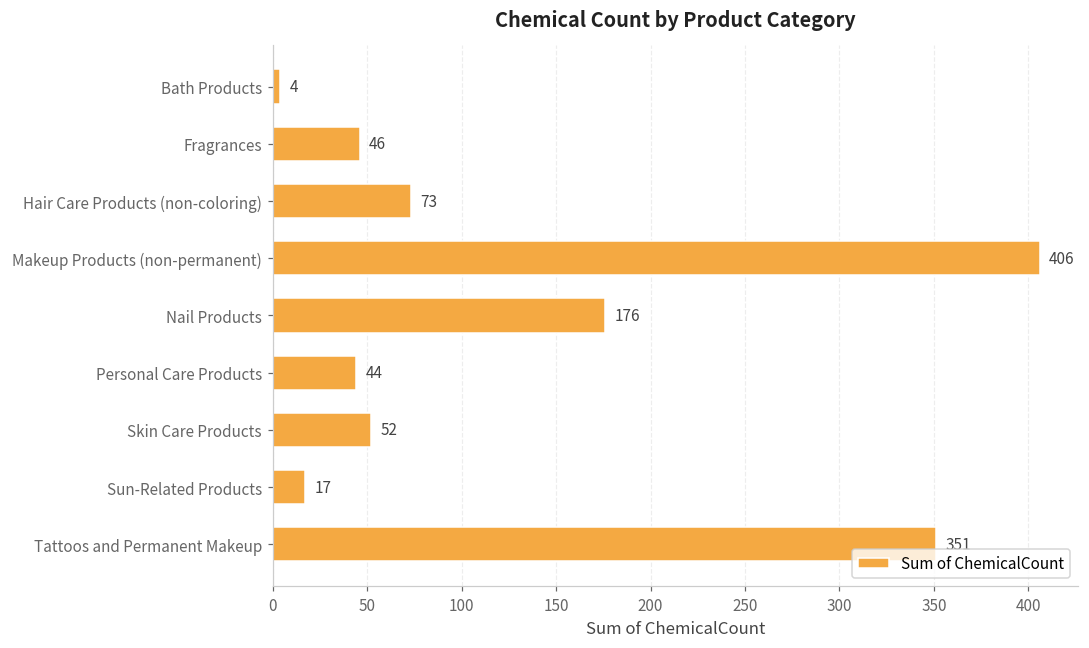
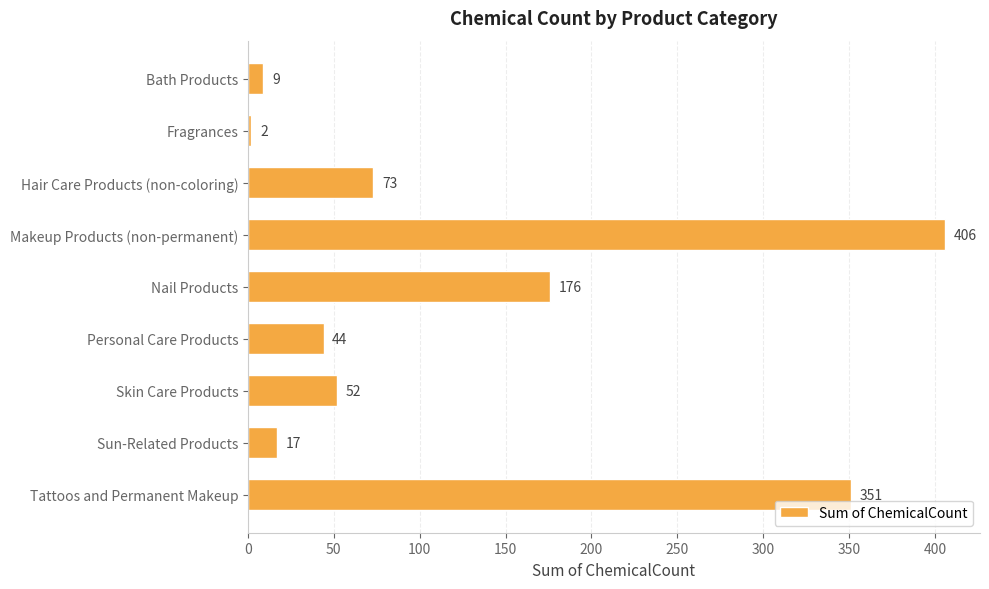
Bath Products: 4 -> 9
Fragrances: 46 -> 2
